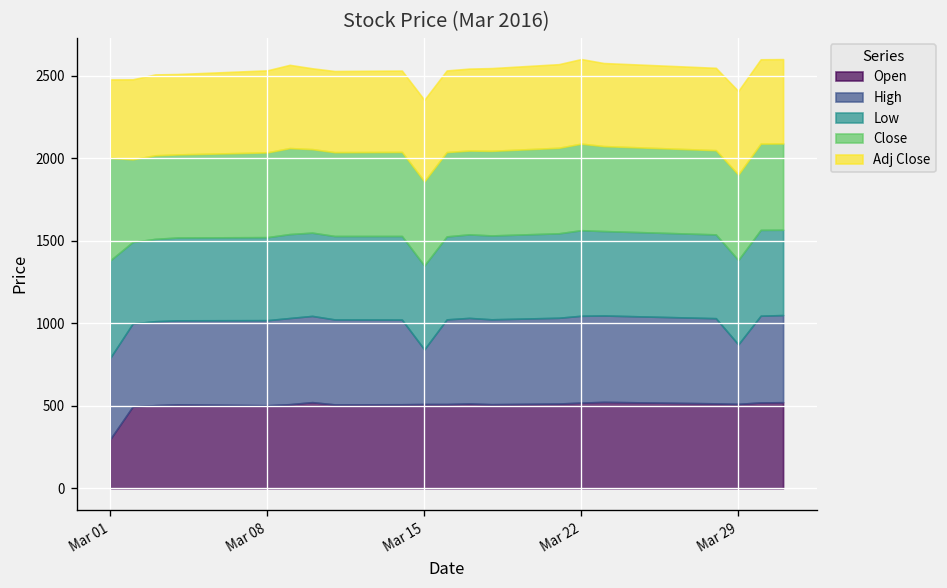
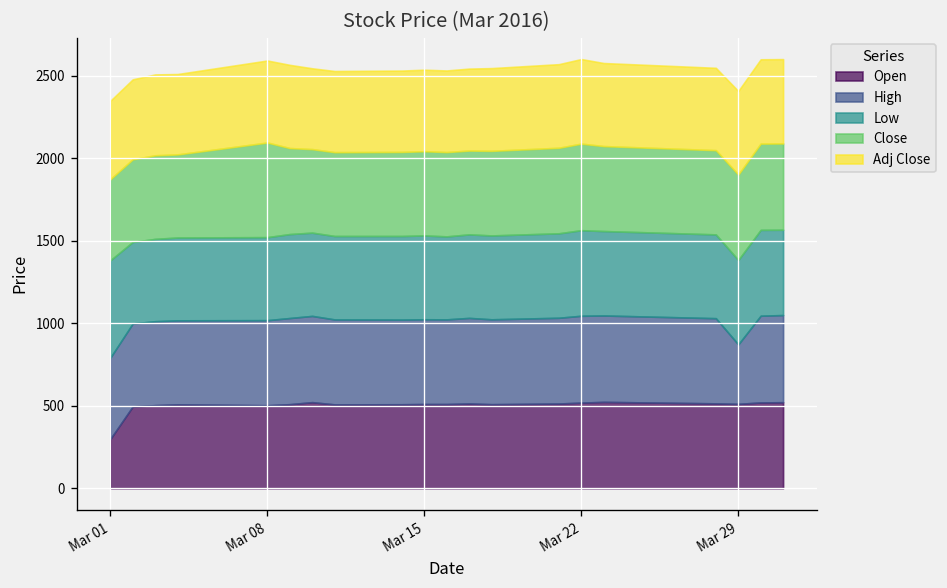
Close, Mar 01: 620 -> 490
Close, Mar 08: 510 -> 570
High, Mar 15: 330 -> 510
